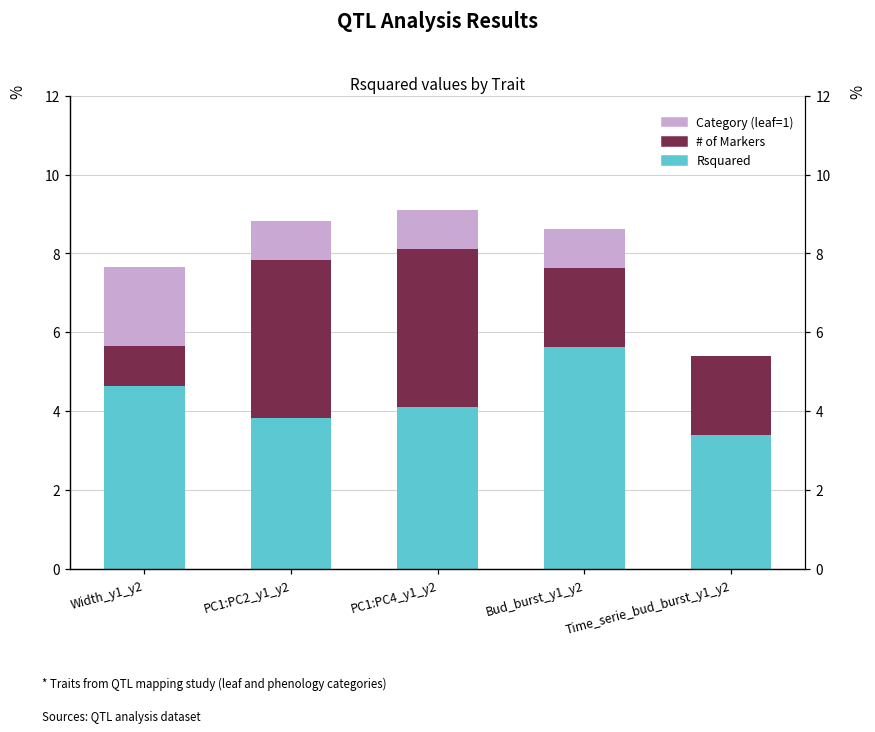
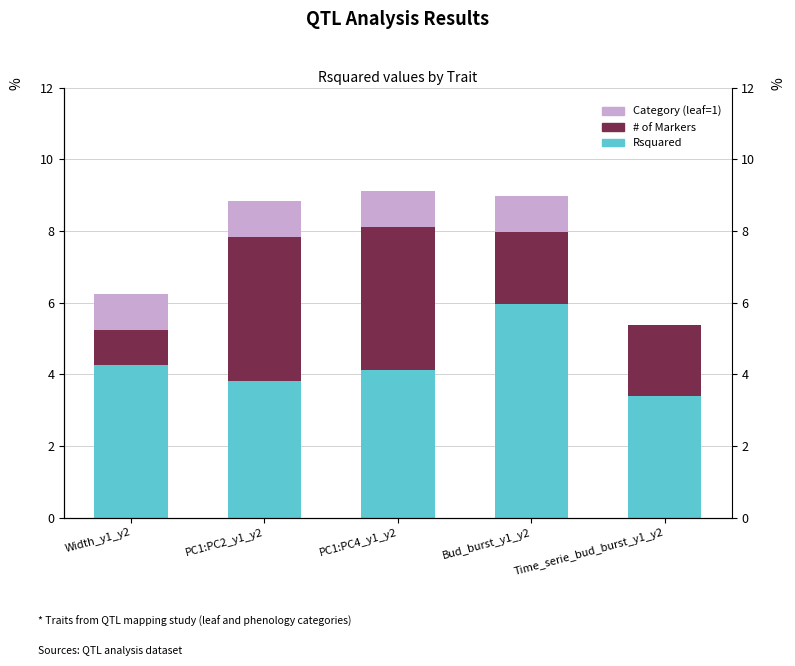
Rsquared, Width_y1_y2: 4.6 -> 4.2
Category (leaf=1), Width_y1_y2: 2 -> 1
Rsquared, Bud_burst_y1_y2: 5.6 -> 6.0
